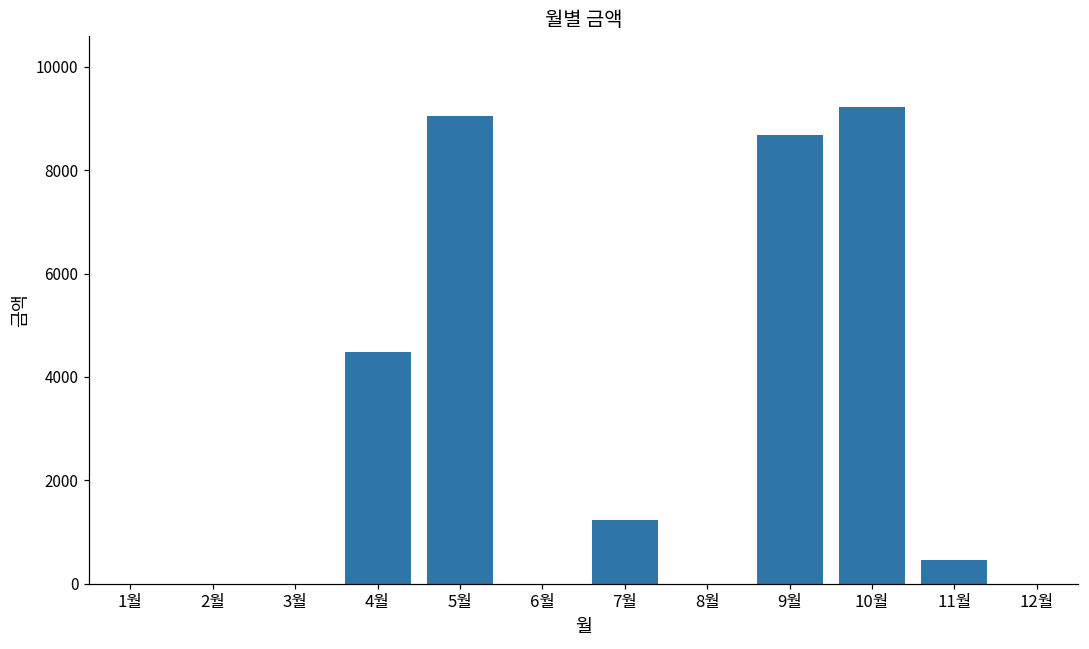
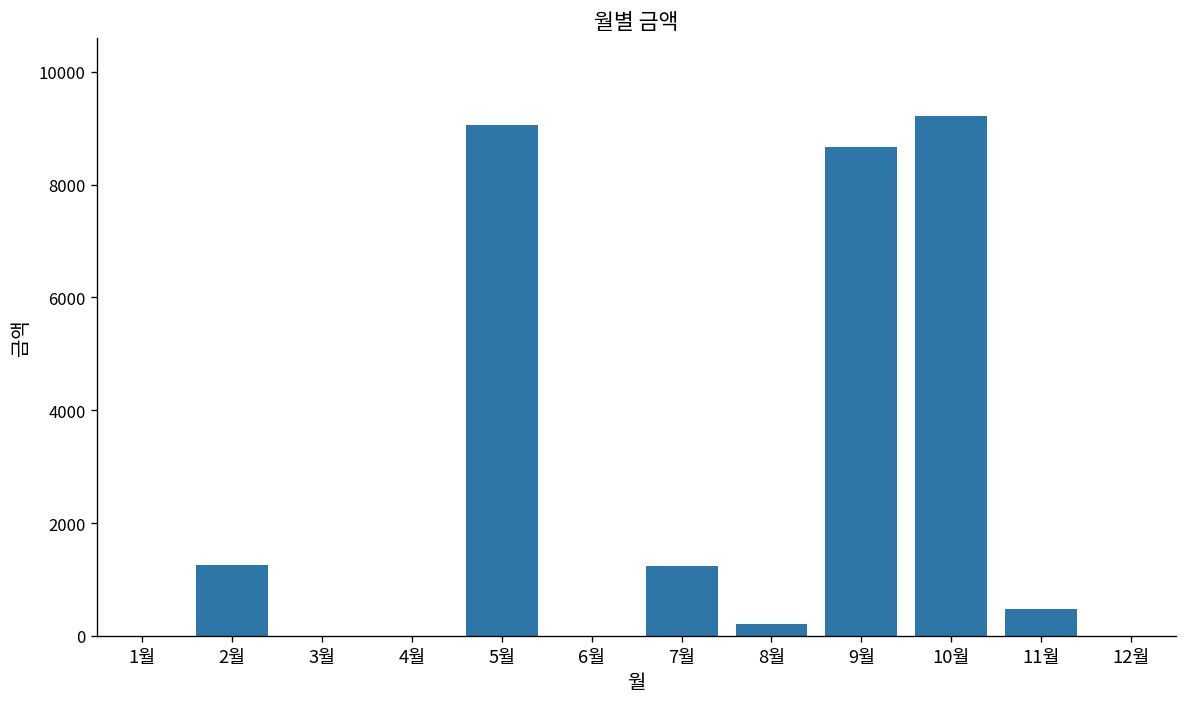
2월: 0 -> 1300
4월: 4500 -> 0
8월: 0 -> 200
